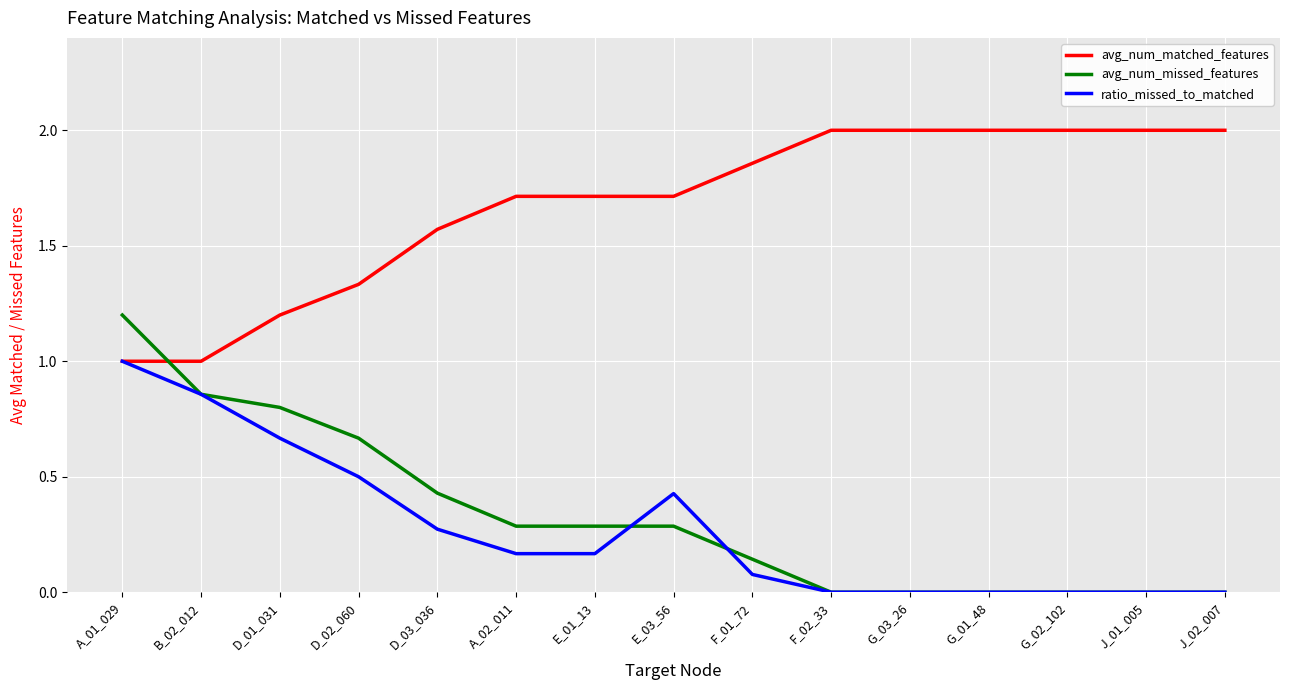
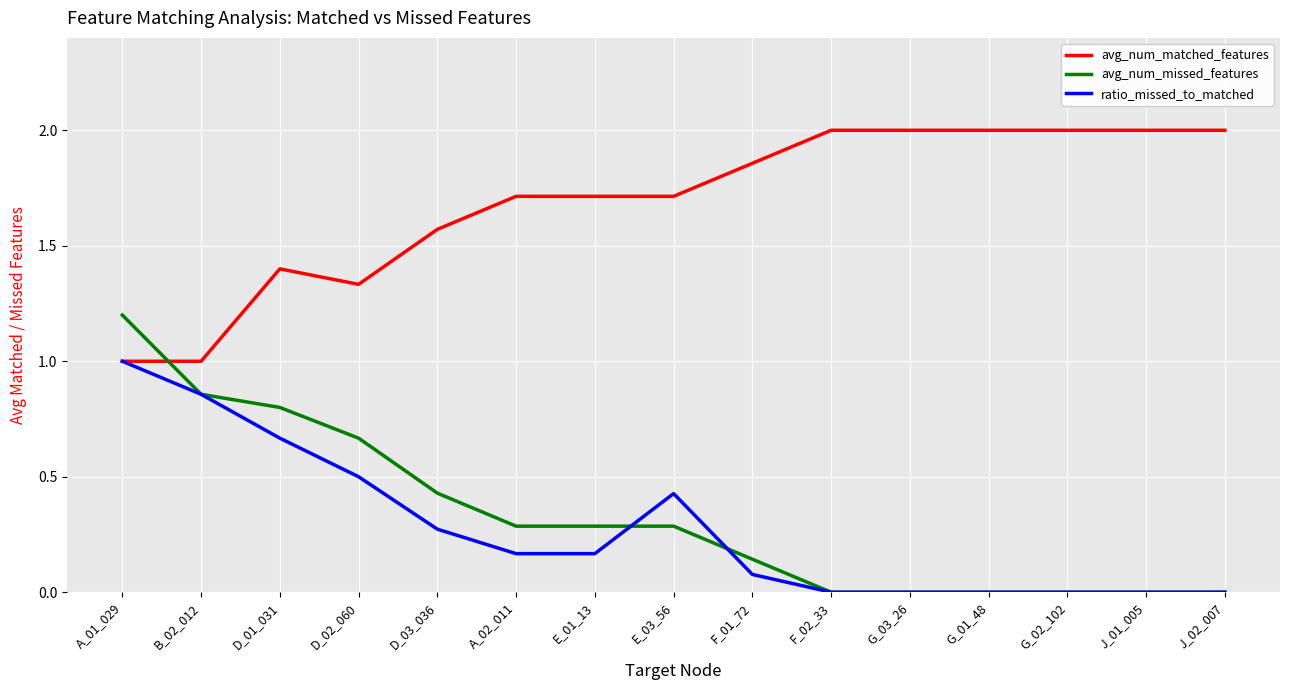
avg_num_matched_features, D_01_031: 1.2 -> 1.4
